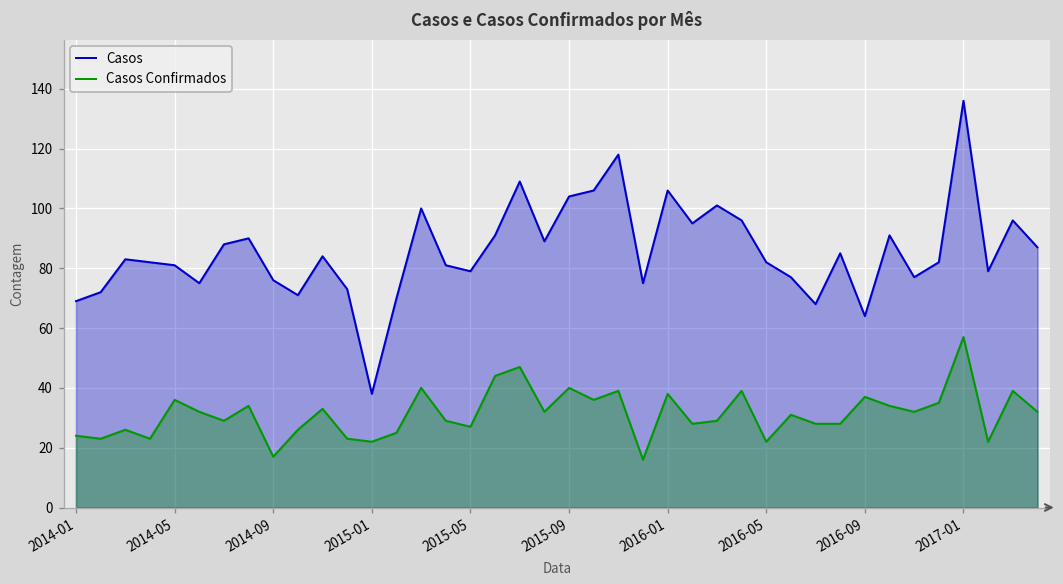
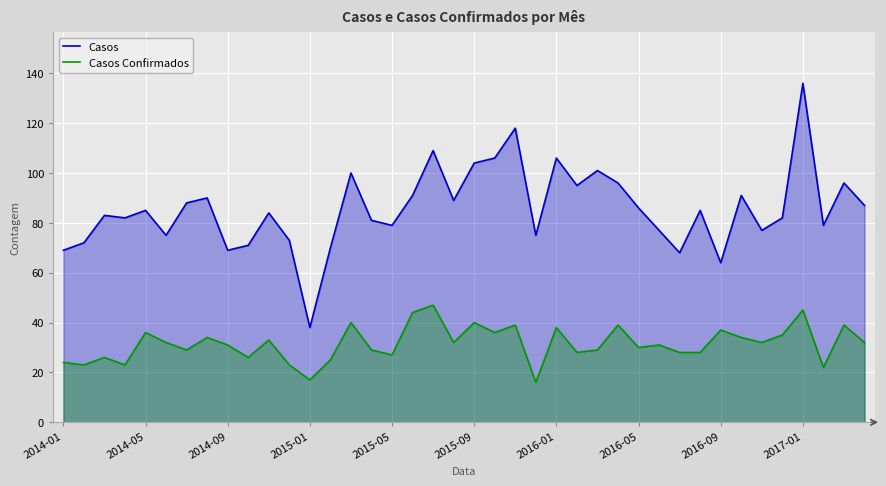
Casos, 2014-05: 81 -> 85
Casos, 2014-09: 76 -> 69
Casos Confirmados, 2014-09: 17 -> 31
Casos Confirmados, 2015-01: 22 -> 17
Casos, 2016-05: 82 -> 86
Casos Confirmados, 2016-05: 22 -> 30
Casos Confirmados, 2017-01: 57 -> 45
